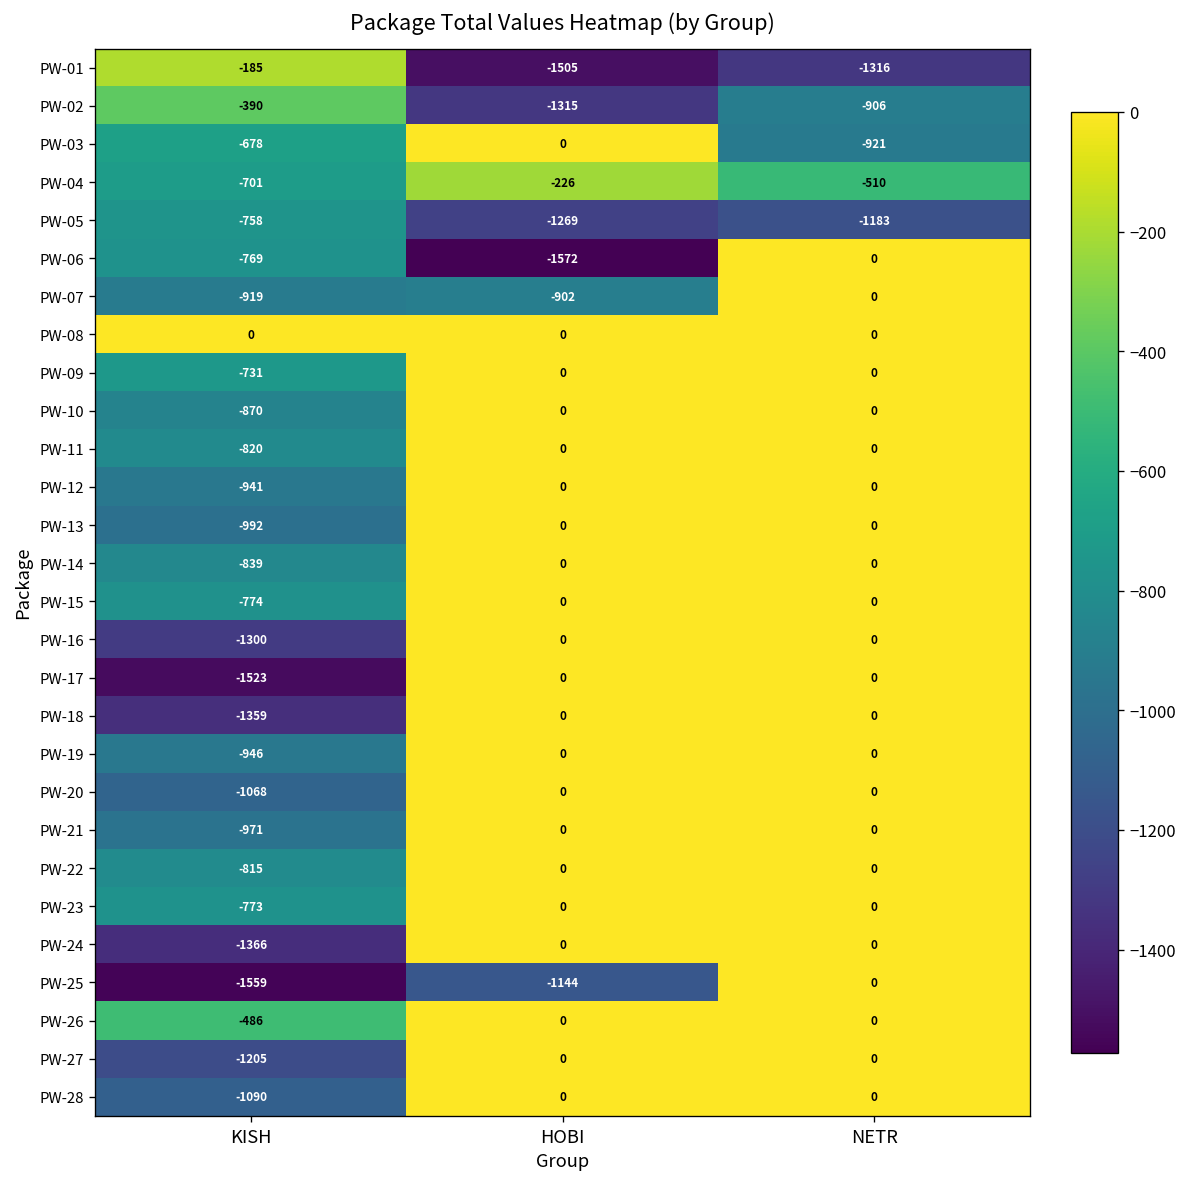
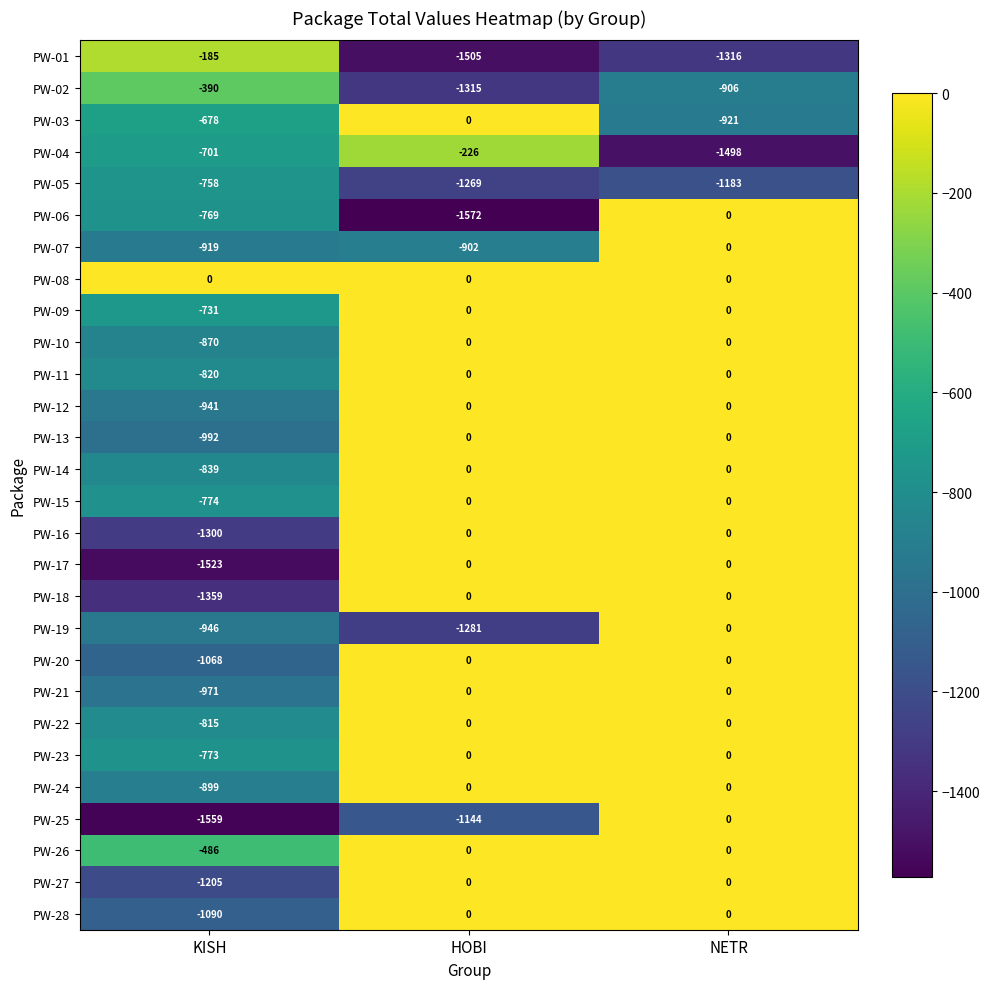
PW-04, NETR: -510 -> -1498
PW-19, HOBI: 0 -> -1281
PW-24, KISH: -1366 -> -899
